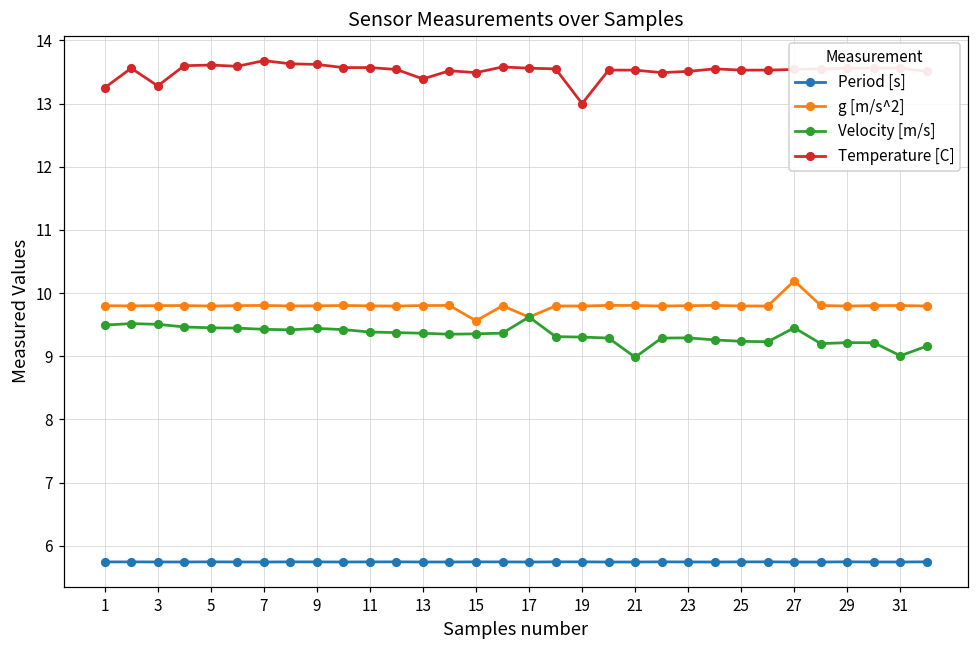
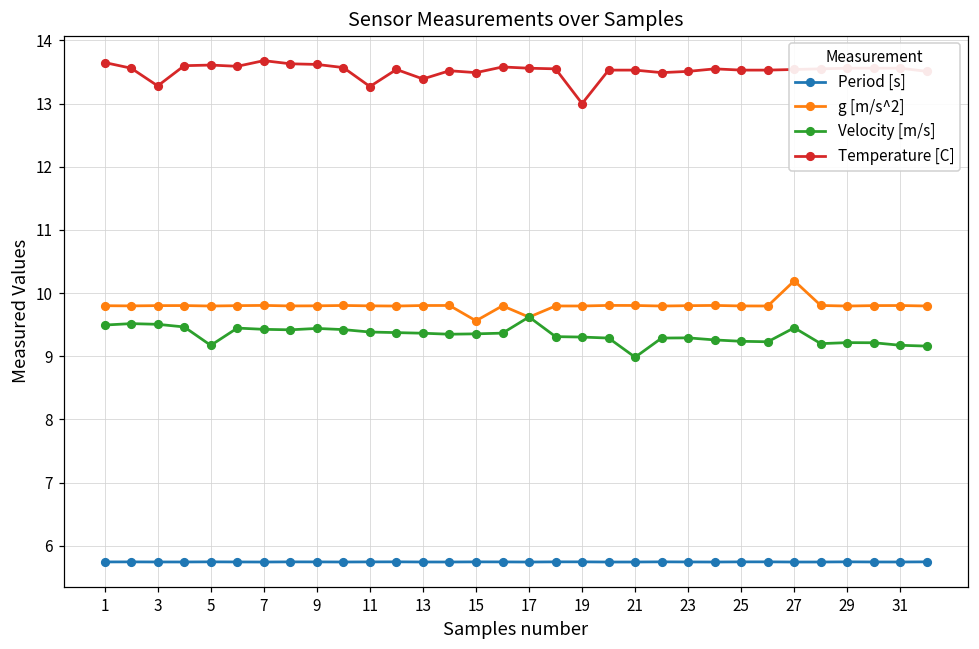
Temperature [C], 1: 13.3 -> 13.7
Velocity [m/s], 5: 9.4 -> 9.2
Temperature [C], 11: 13.6 -> 13.3
Velocity [m/s], 31: 9.0 -> 9.2
